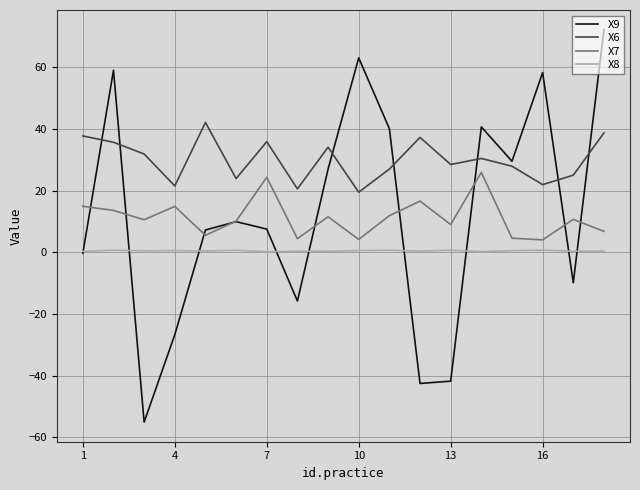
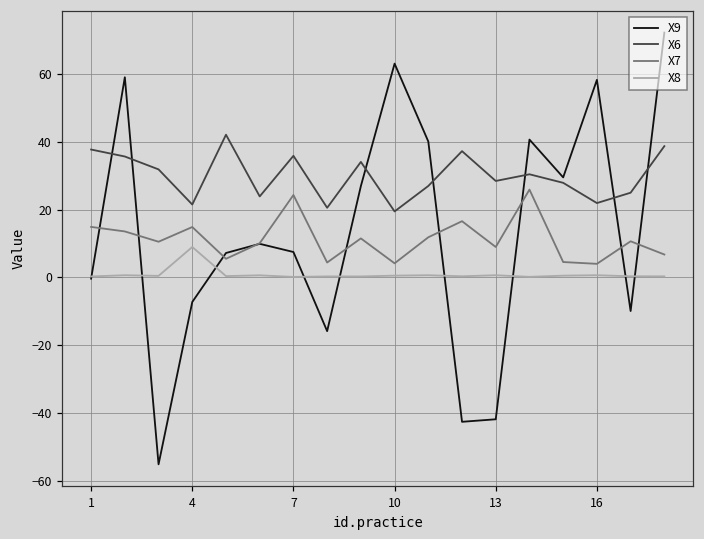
X9, 4: -27 -> -7
X8, 4: 1 -> 9
